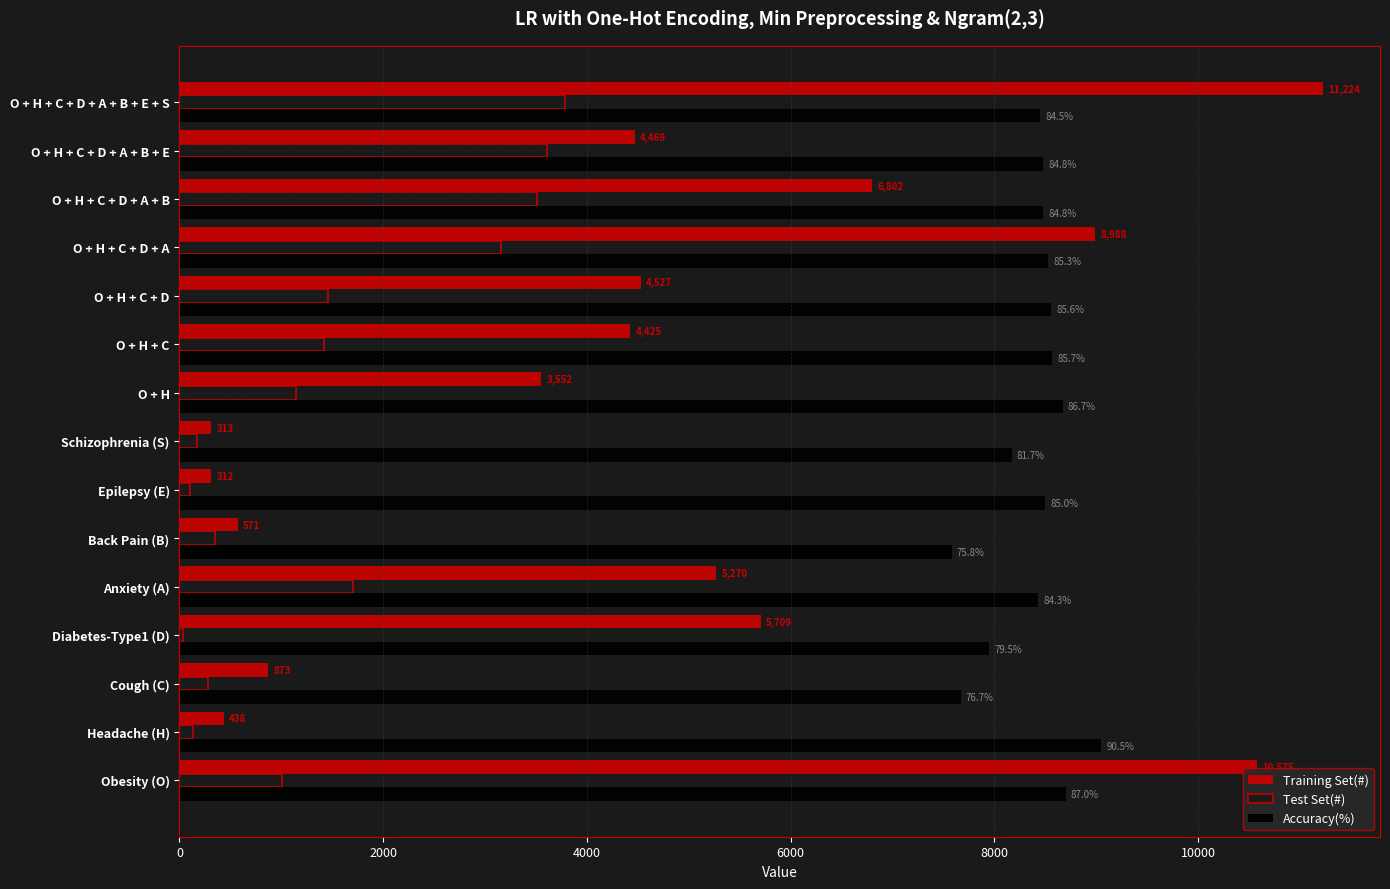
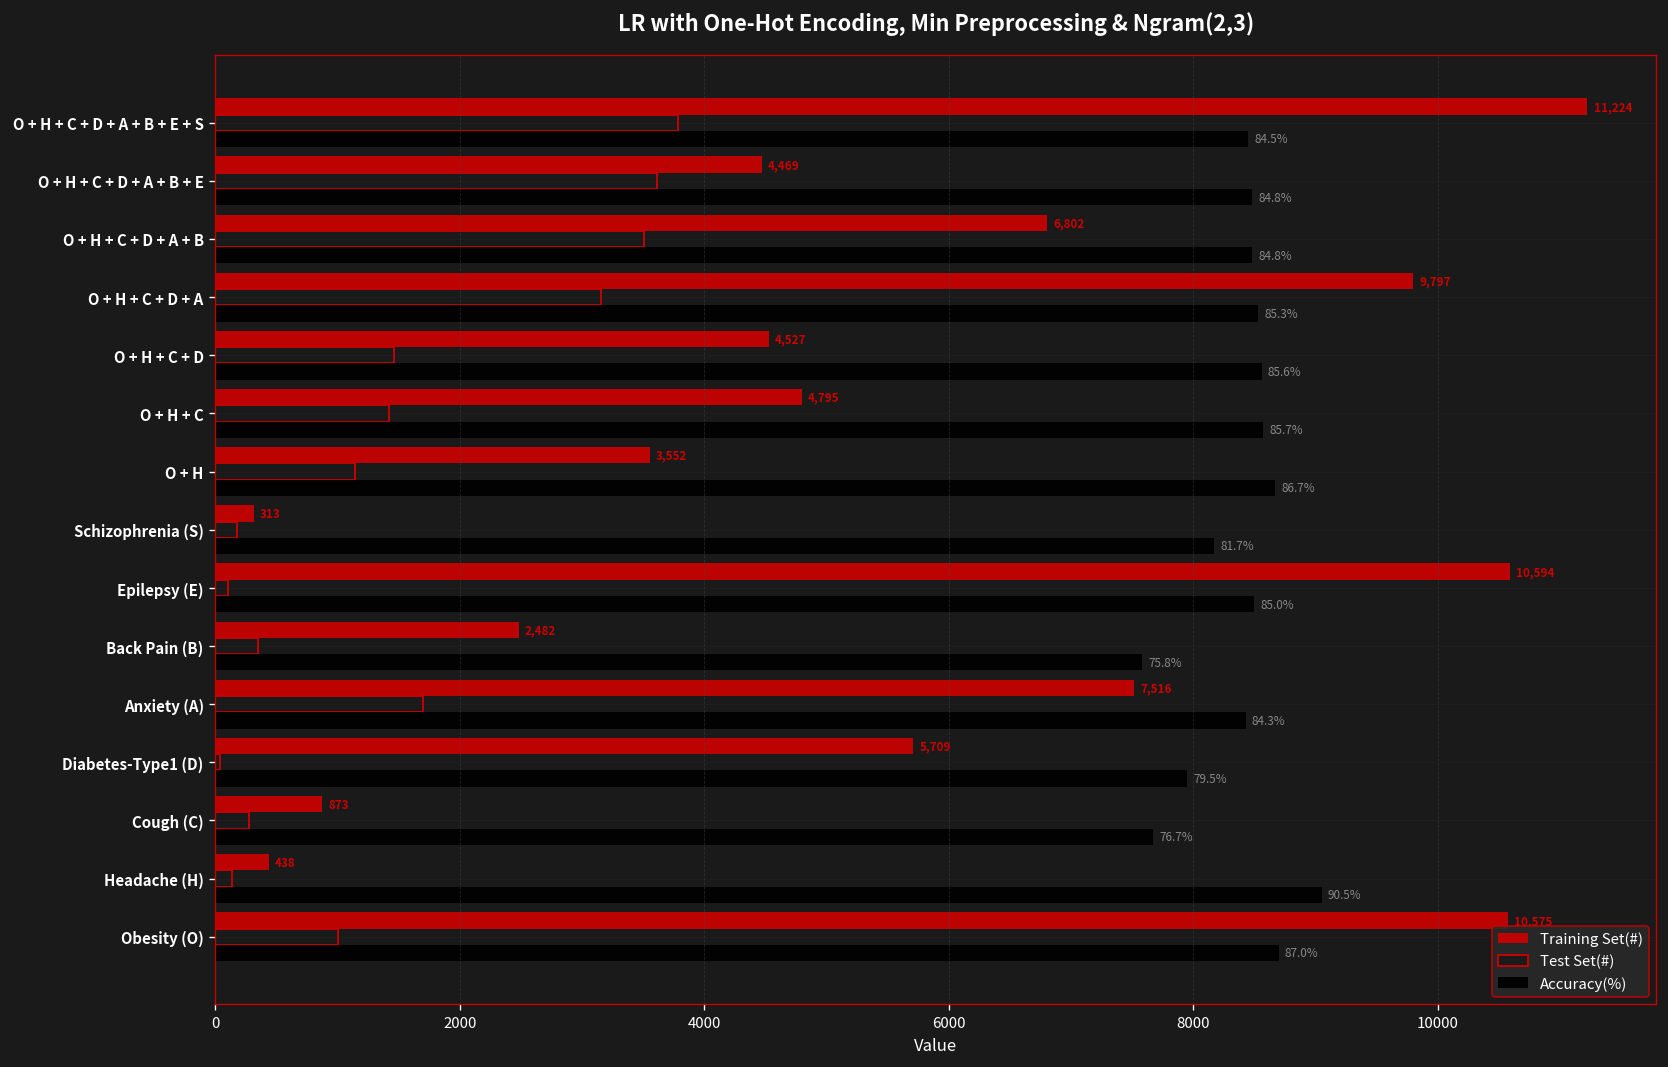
Training Set(#), O + H + C + D + A: 8,988 -> 9,797
Training Set(#), O + H + C: 4,425 -> 4,795
Training Set(#), Epilepsy (E): 312 -> 10,594
Training Set(#), Back Pain (B): 571 -> 2,482
Training Set(#), Anxiety (A): 5,270 -> 7,516
